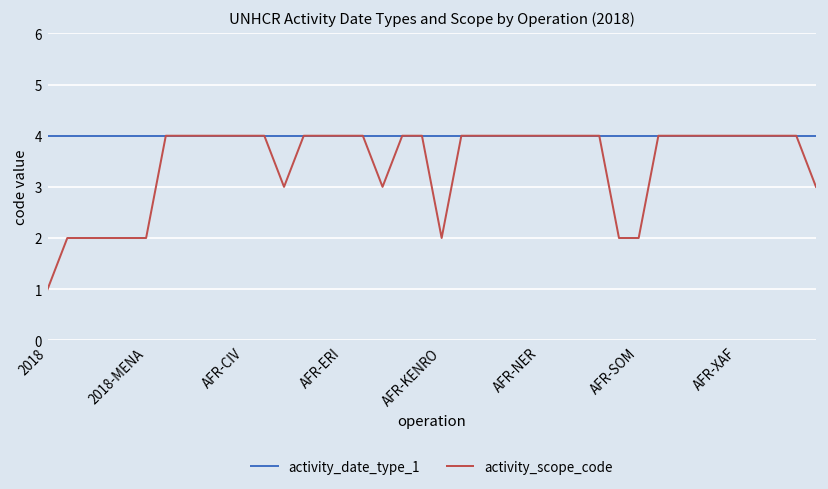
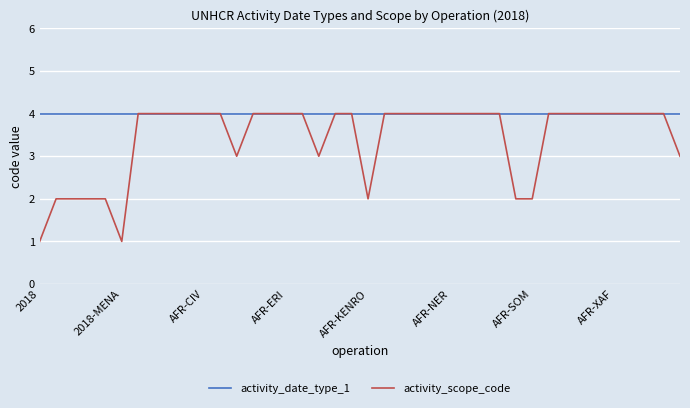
activity_scope_code, 2018-MENA: 2 -> 1
